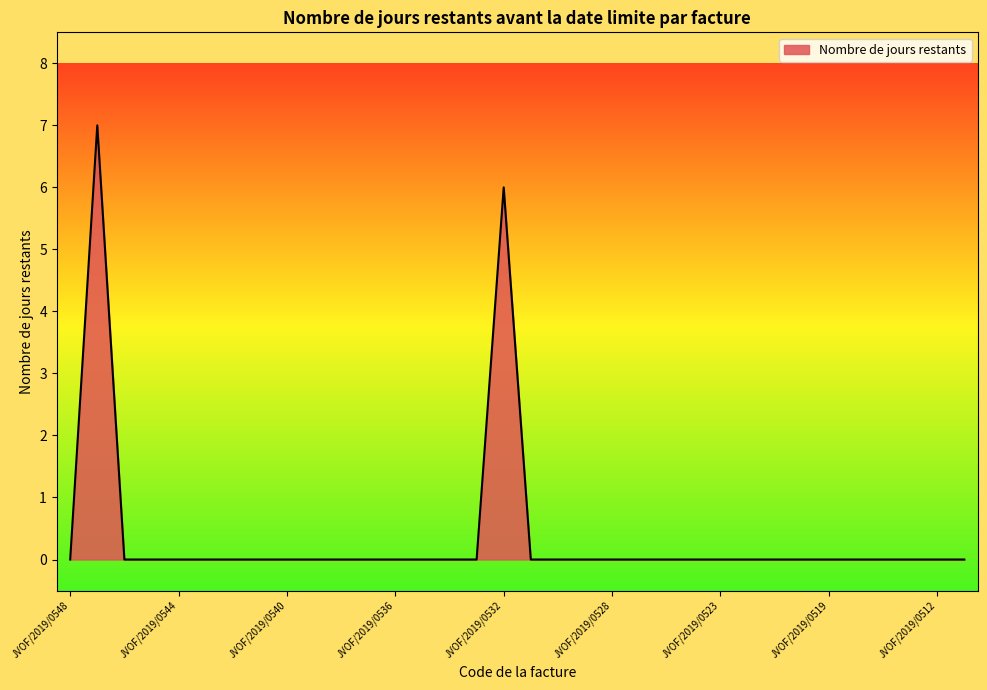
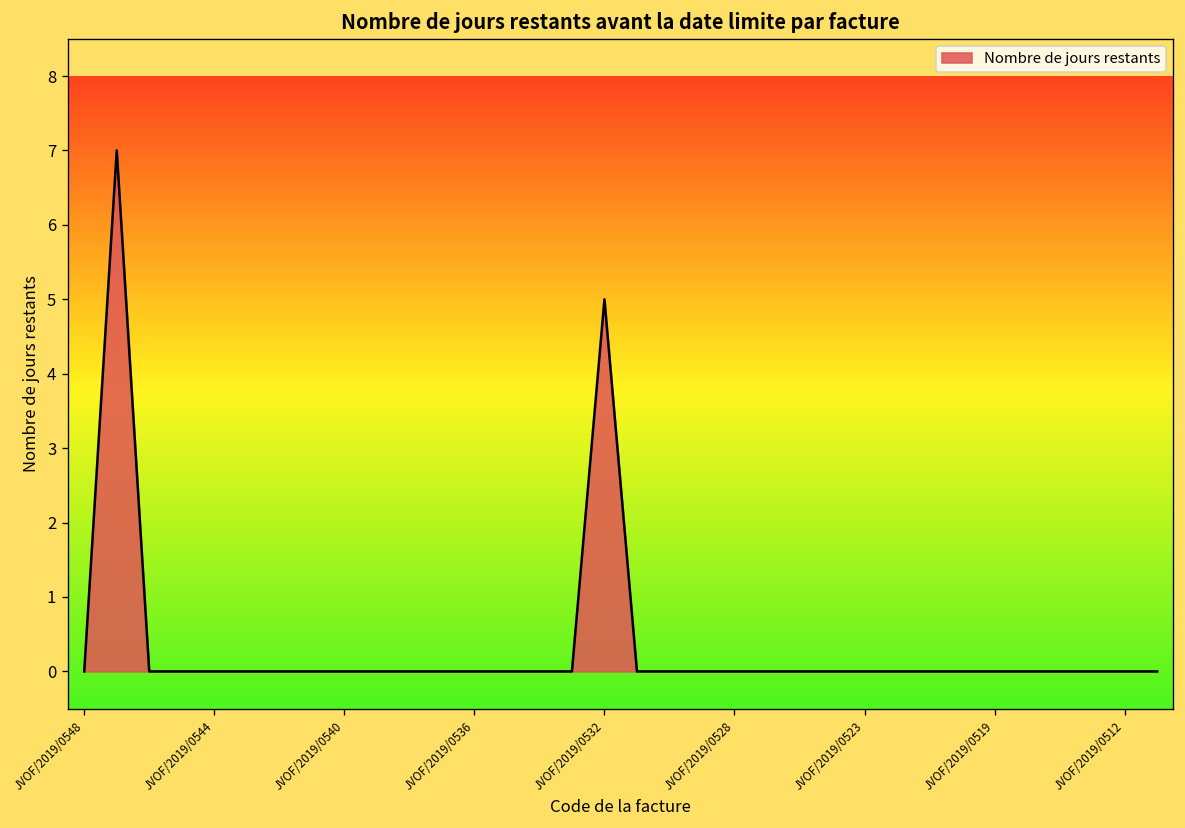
JVOF/2019/0532: 6 -> 5
